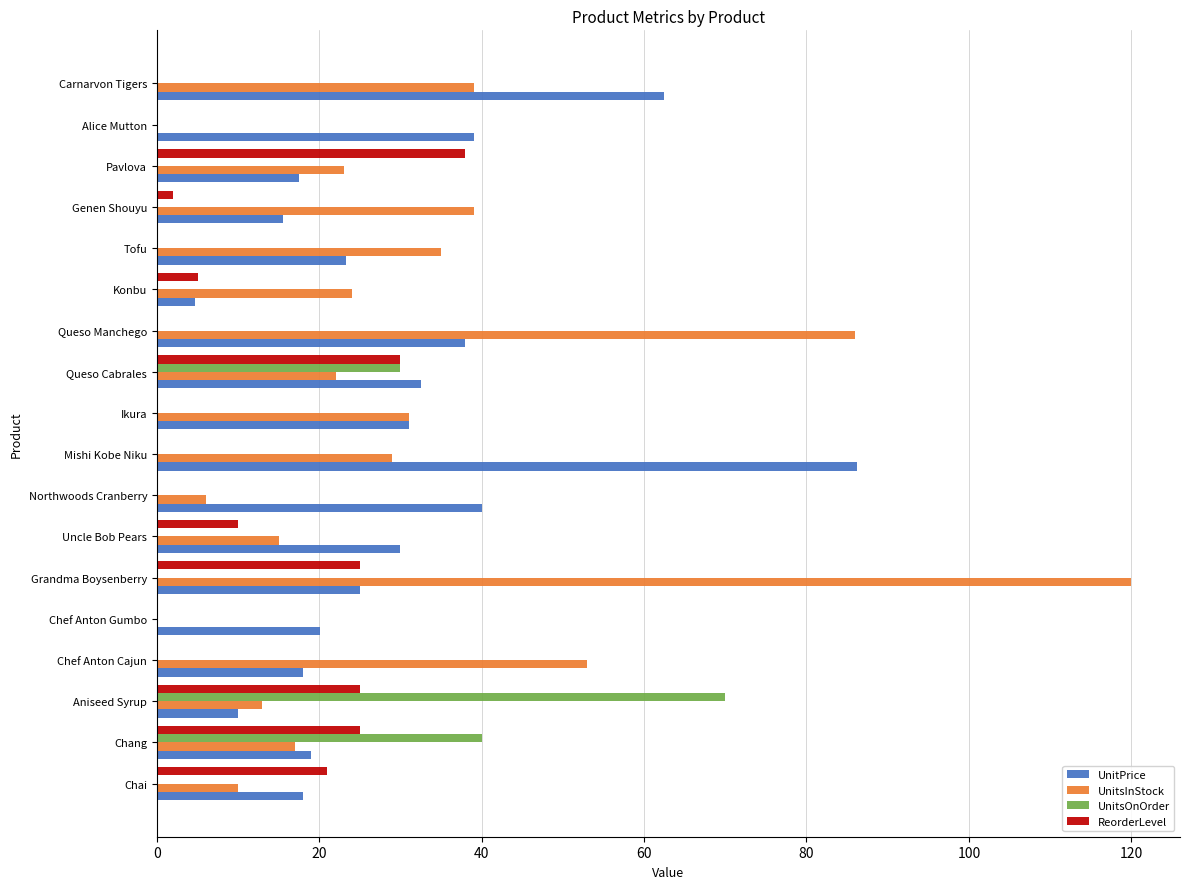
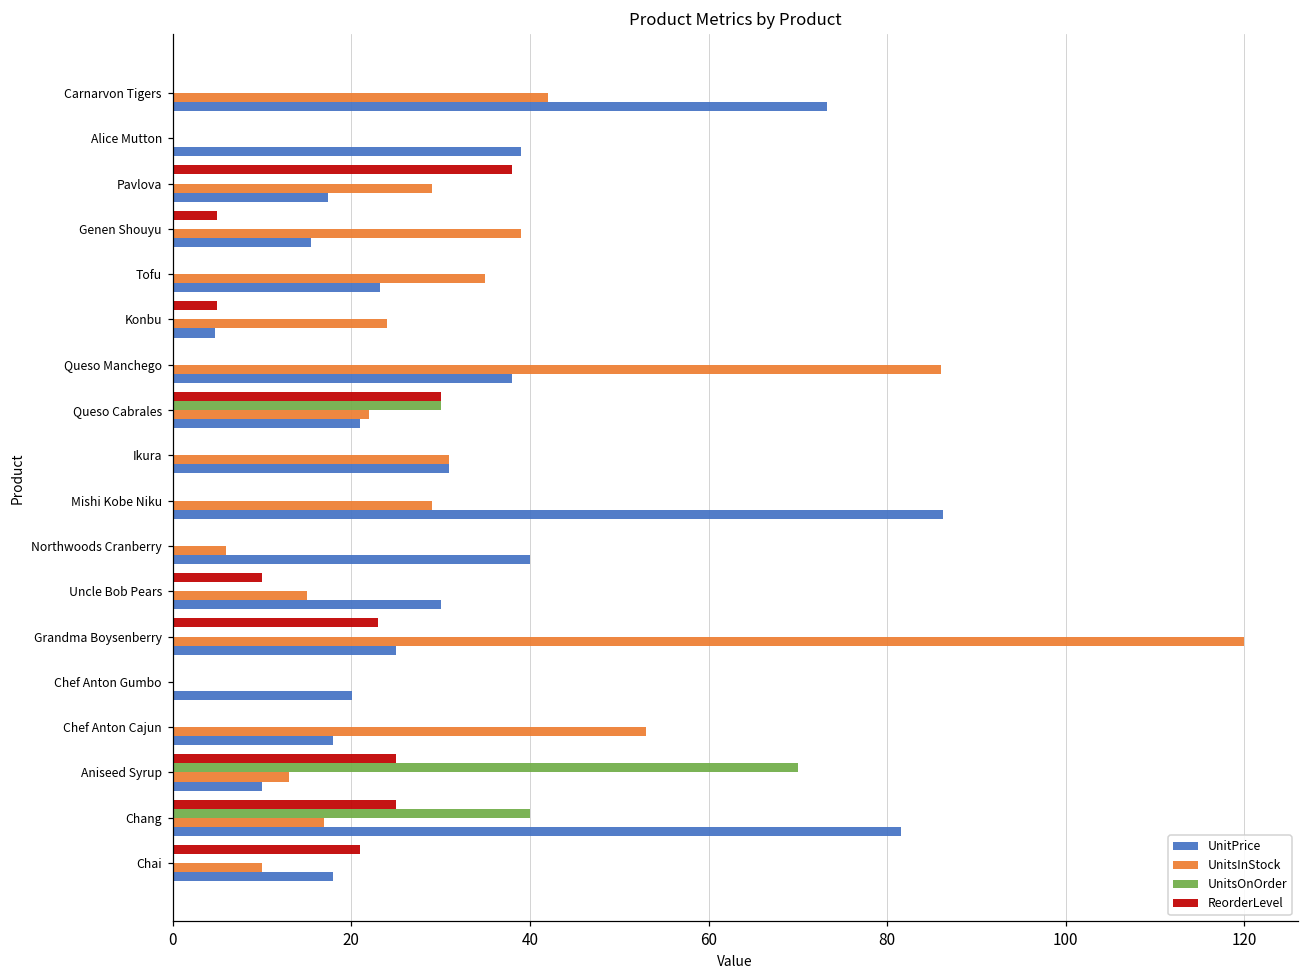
UnitsInStock, Carnarvon Tigers: 39 -> 42
UnitPrice, Carnarvon Tigers: 63 -> 73
UnitsInStock, Pavlova: 23 -> 29
ReorderLevel, Genen Shouyu: 2 -> 5
UnitPrice, Queso Cabrales: 33 -> 21
ReorderLevel, Grandma Boysenberry: 25 -> 23
UnitPrice, Chang: 19 -> 82
